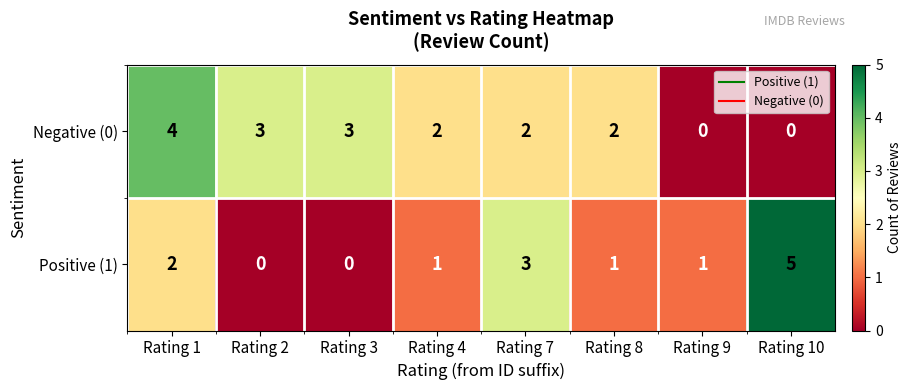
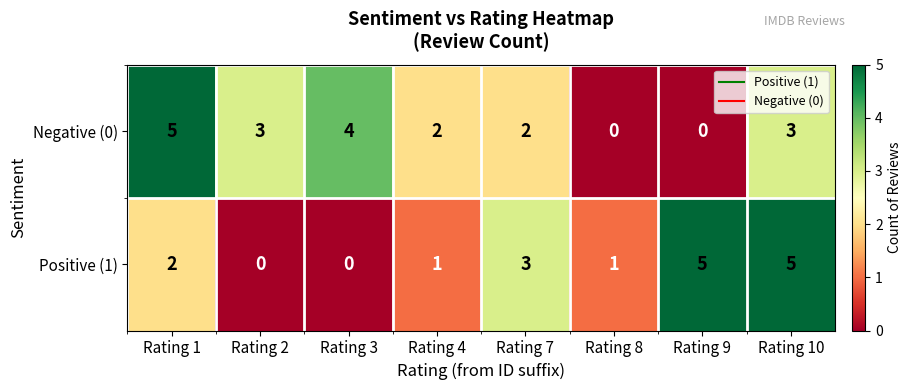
Negative (0), Rating 1: 4 -> 5
Negative (0), Rating 3: 3 -> 4
Negative (0), Rating 8: 2 -> 0
Negative (0), Rating 10: 0 -> 3
Positive (1), Rating 9: 1 -> 5
